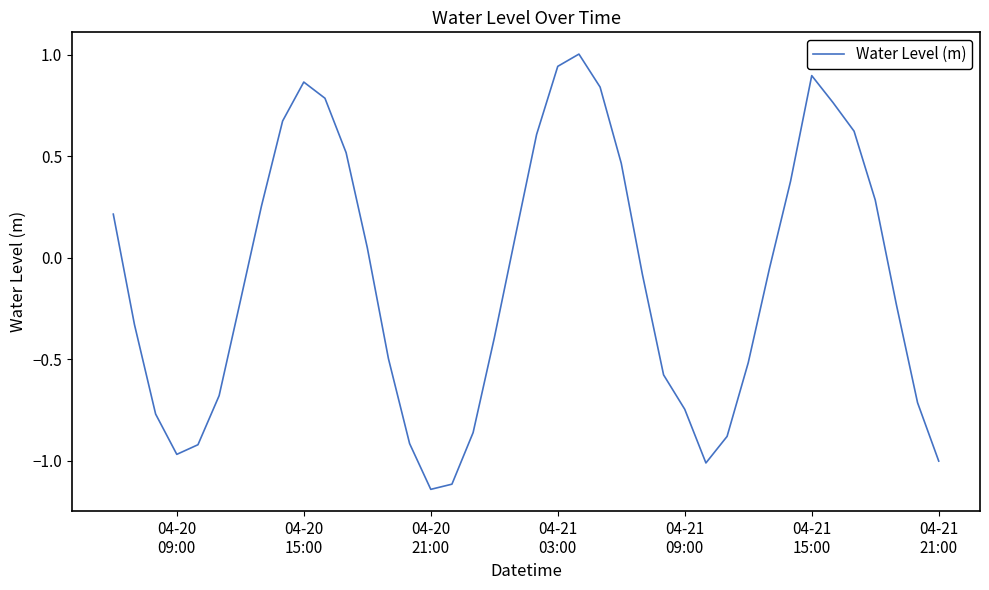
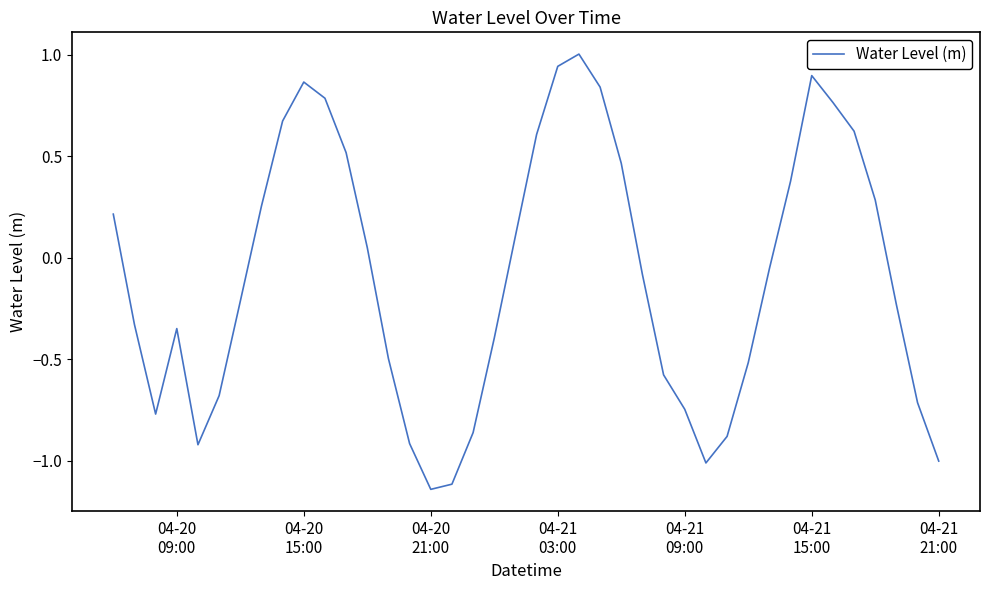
04-20 09:00: -0.97 -> -0.35
